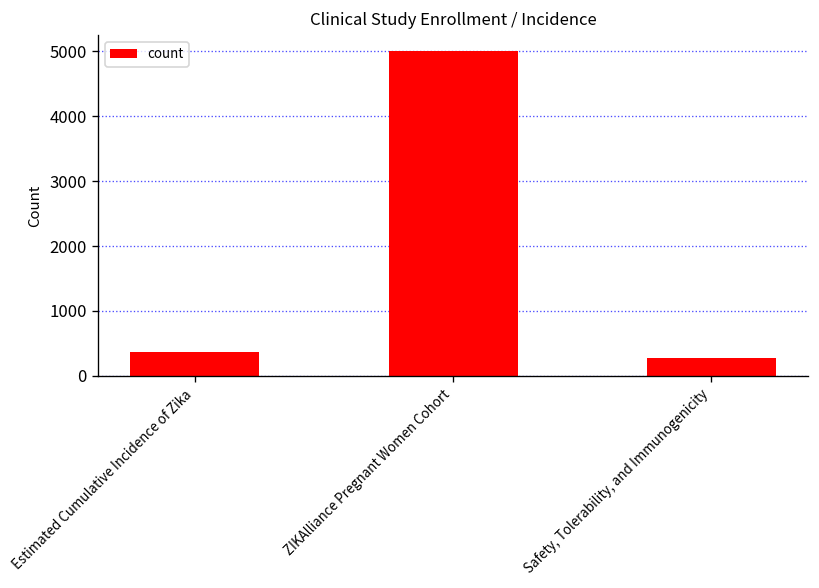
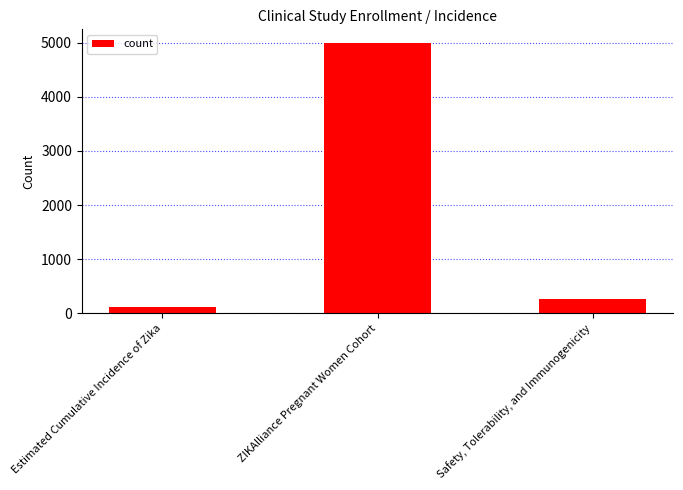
Estimated Cumulative Incidence of Zika: 400 -> 100
